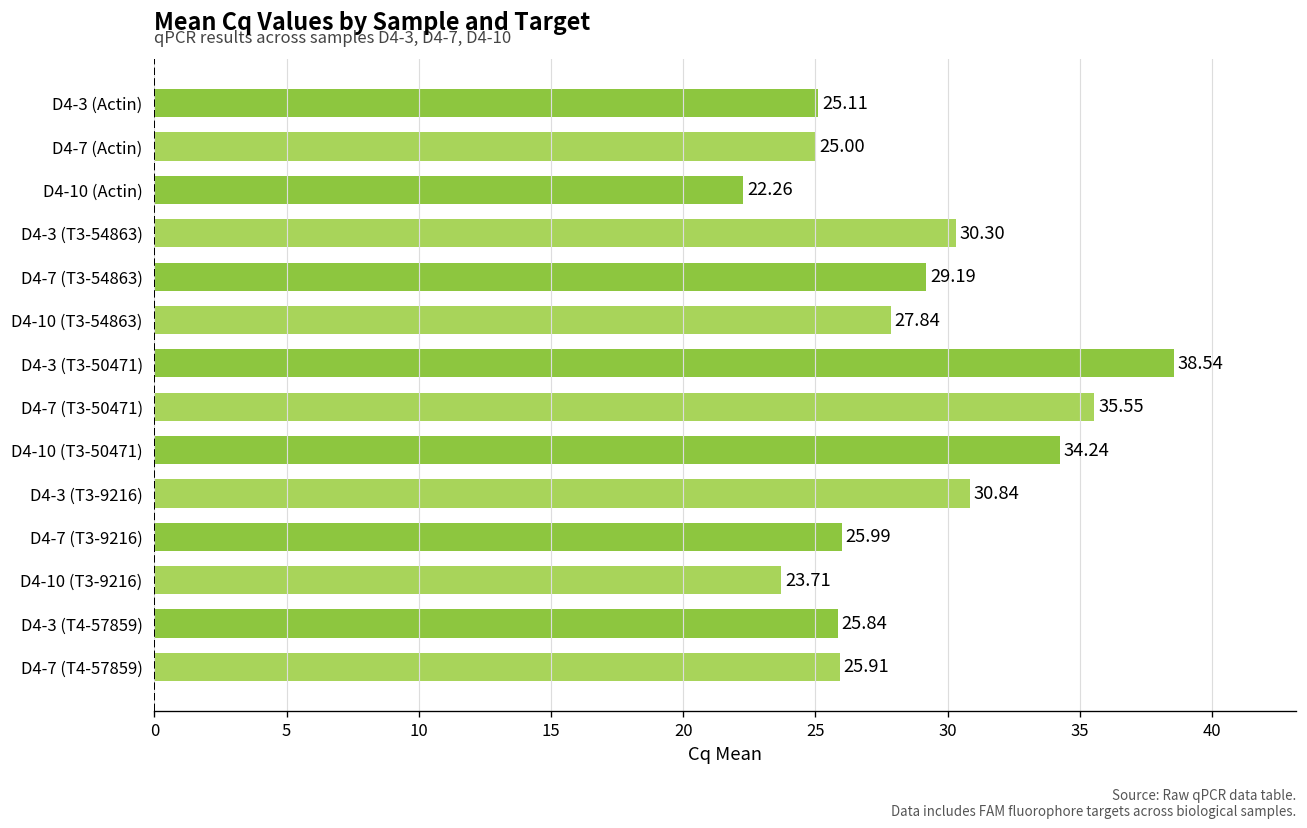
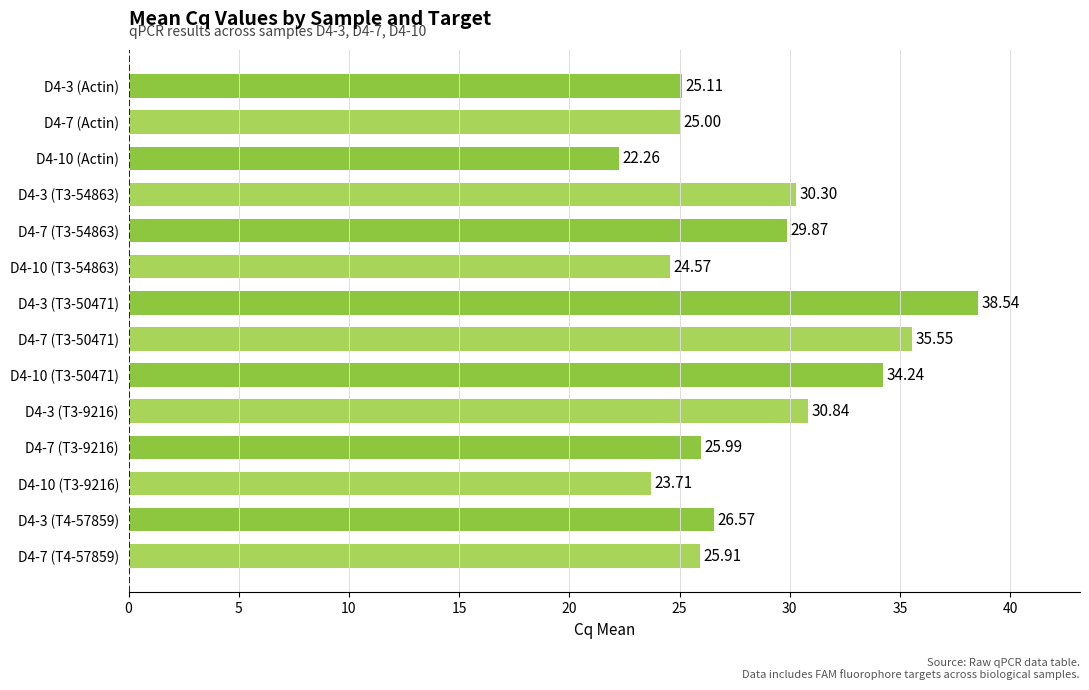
D4-7 (T3-54863): 29.19 -> 29.87
D4-10 (T3-54863): 27.84 -> 24.57
D4-3 (T4-57859): 25.84 -> 26.57
